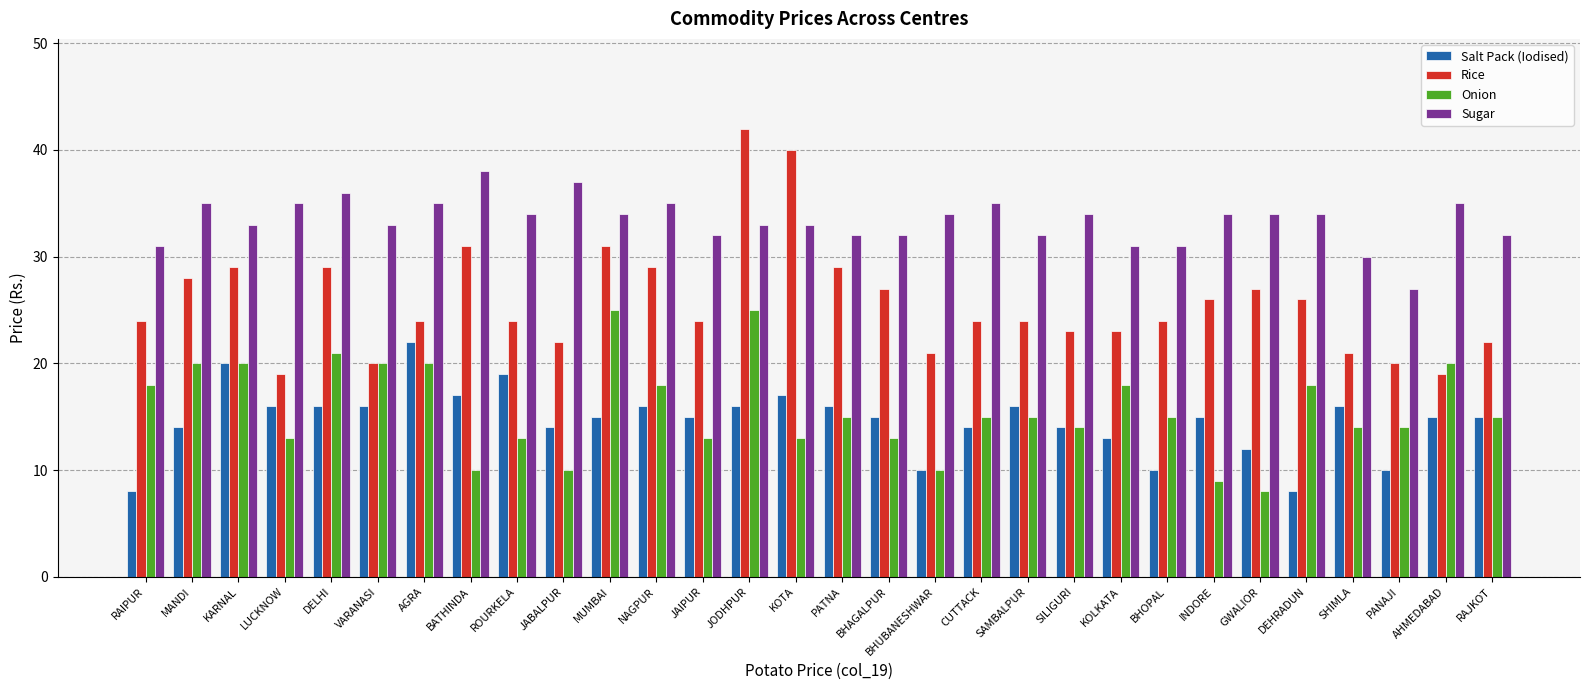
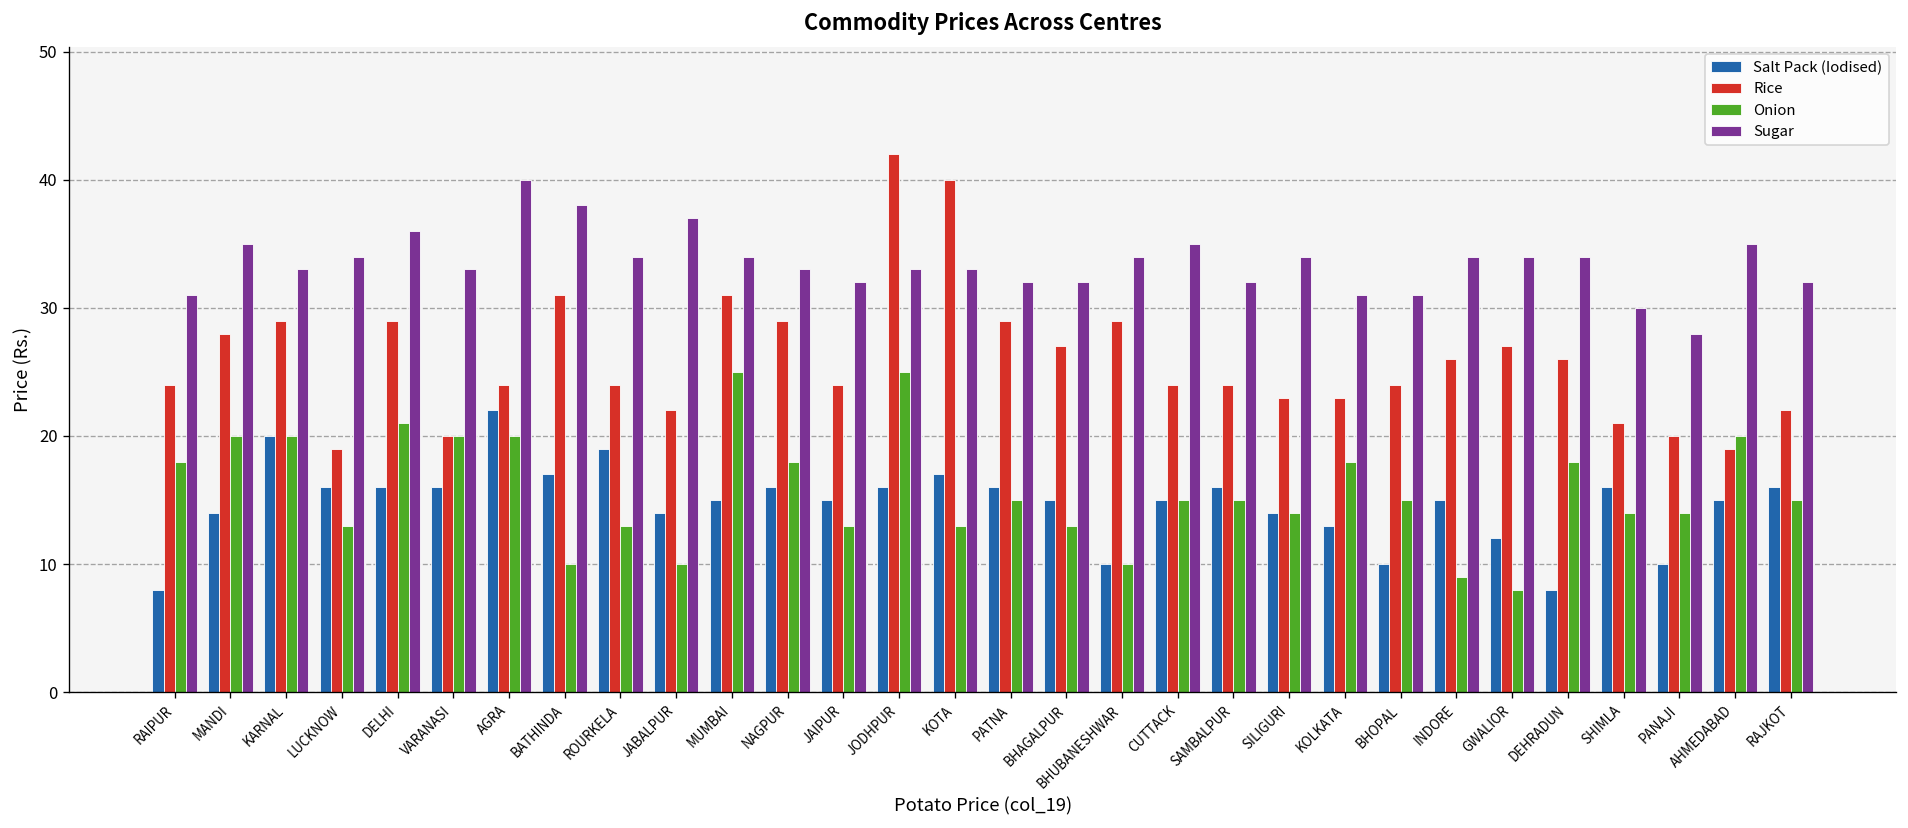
Sugar, LUCKNOW: 35 -> 34
Sugar, AGRA: 35 -> 40
Sugar, NAGPUR: 35 -> 33
Rice, BHUBANESHWAR: 21 -> 29
Salt Pack (Iodised), CUTTACK: 14 -> 15
Sugar, PANAJI: 27 -> 28
Salt Pack (Iodised), RAJKOT: 15 -> 16
